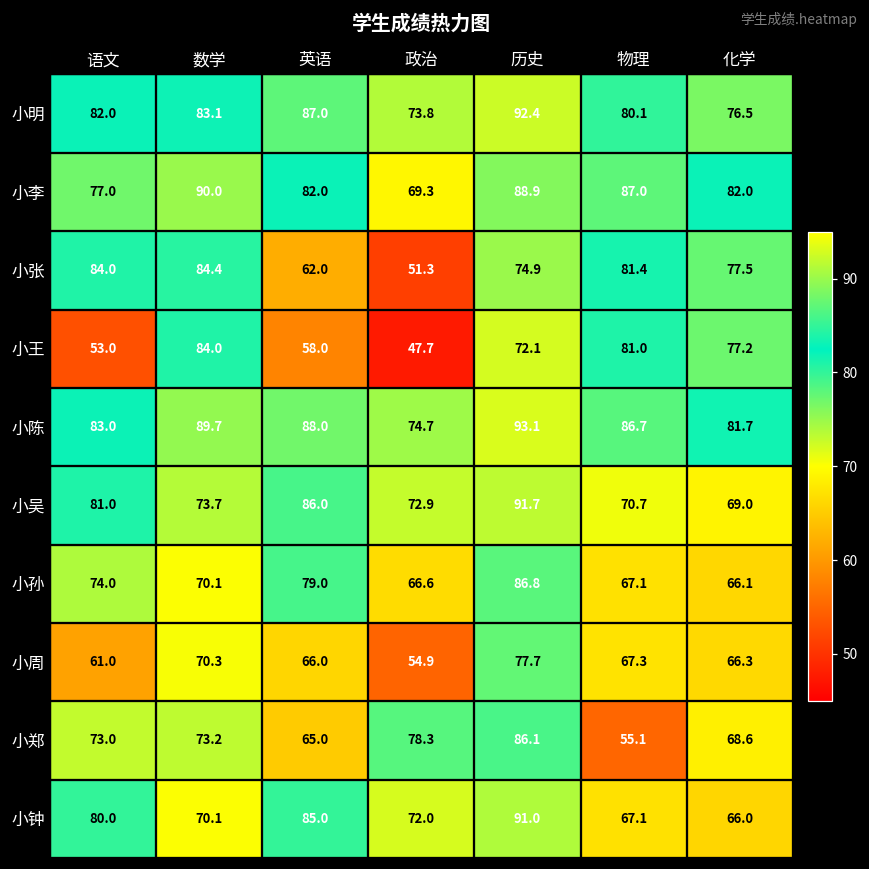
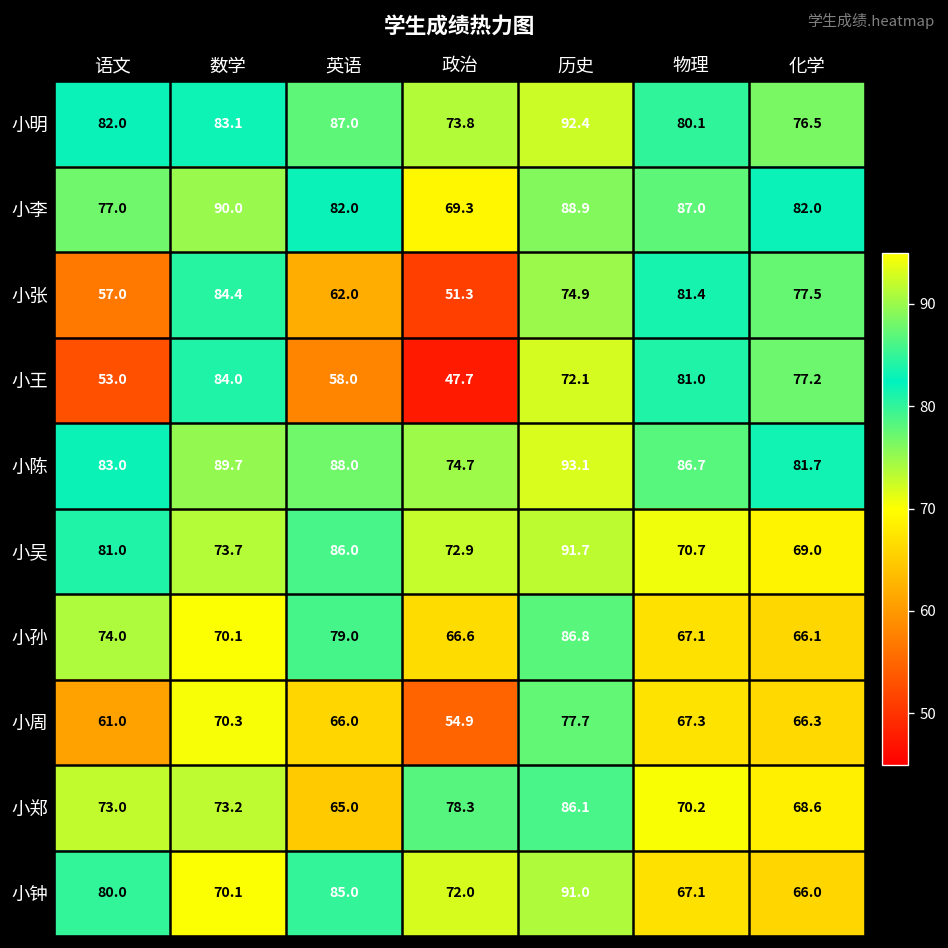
小张, 语文: 84.0 -> 57.0
小郑, 物理: 55.1 -> 70.2
